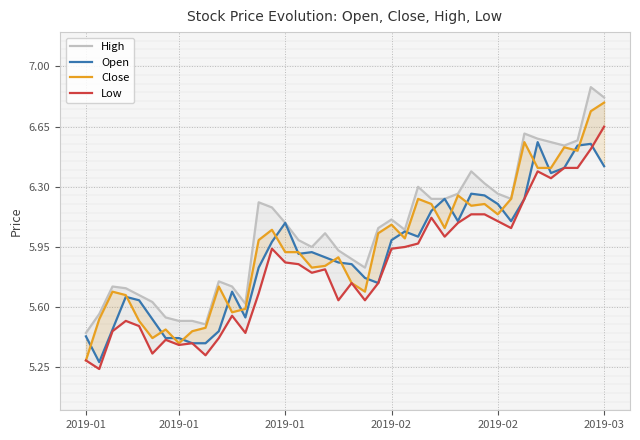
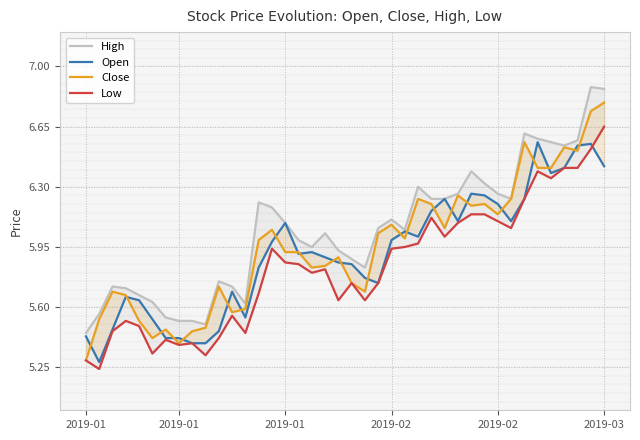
High, 2019-03: 6.82 -> 6.87
